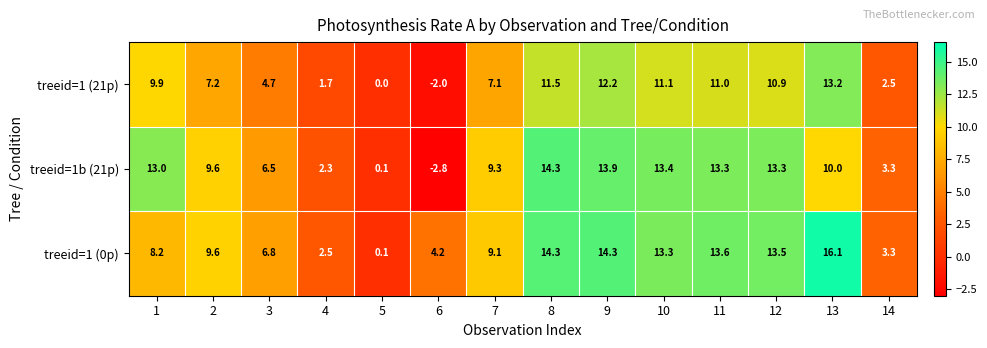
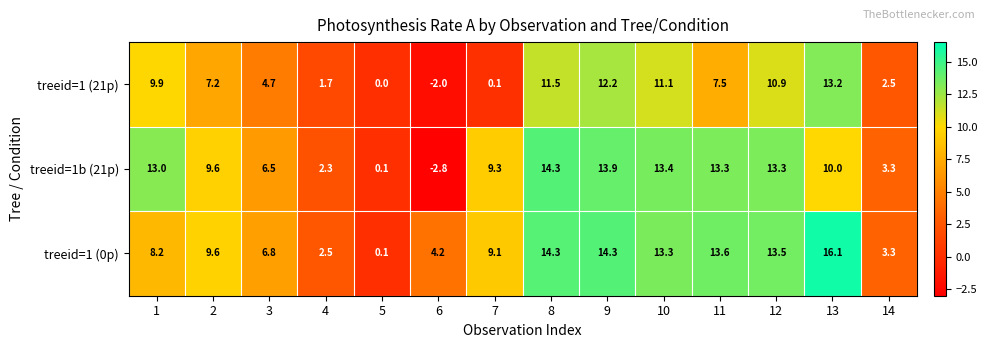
treeid=1 (21p), 7: 7.1 -> 0.1
treeid=1 (21p), 11: 11.0 -> 7.5
